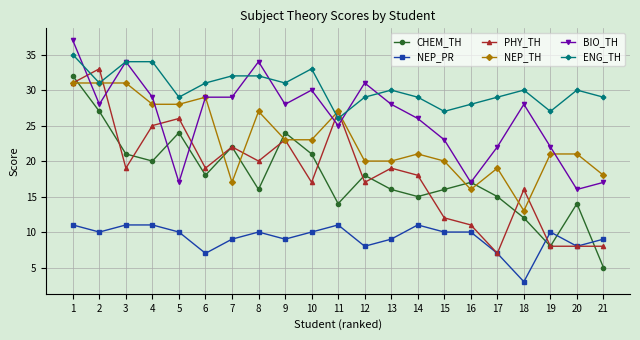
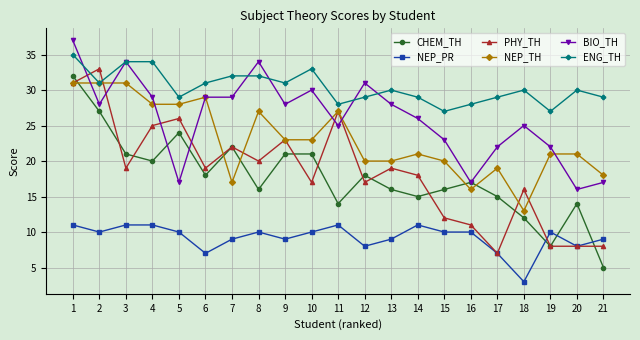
CHEM_TH, 9: 24 -> 21
ENG_TH, 11: 26 -> 28
BIO_TH, 18: 28 -> 25
